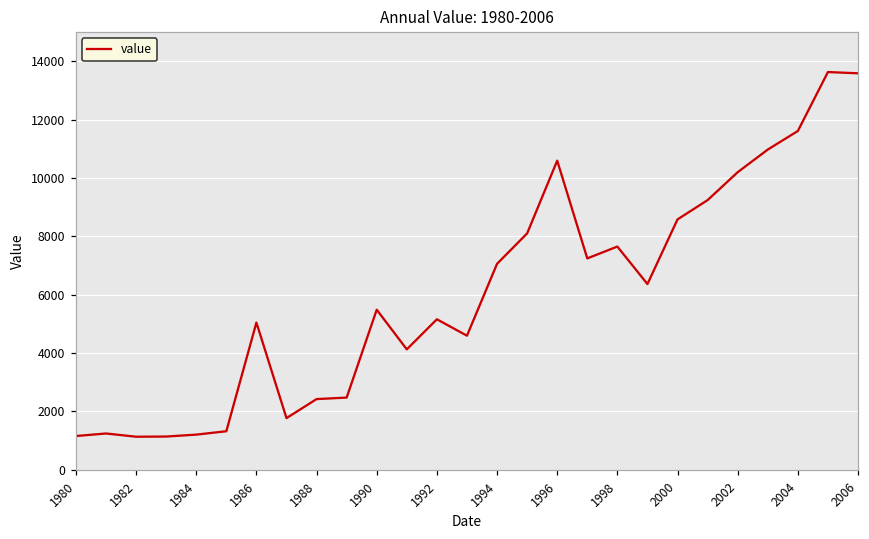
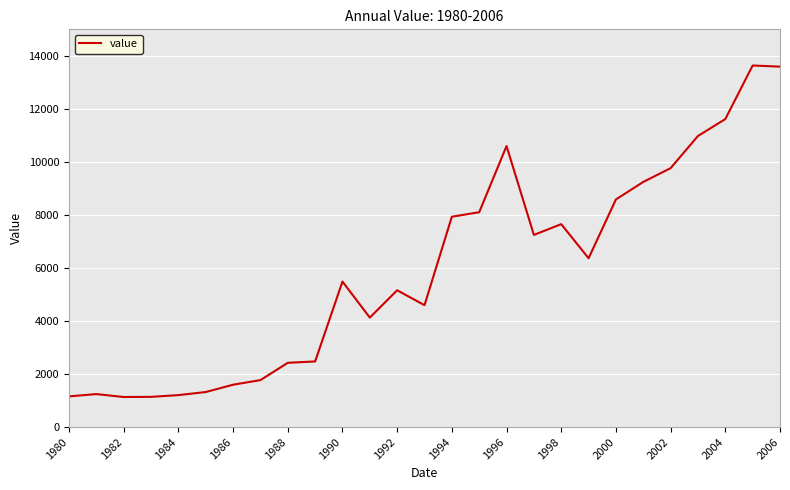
1986: 5000 -> 1600
1994: 7100 -> 7900
2002: 10200 -> 9800
